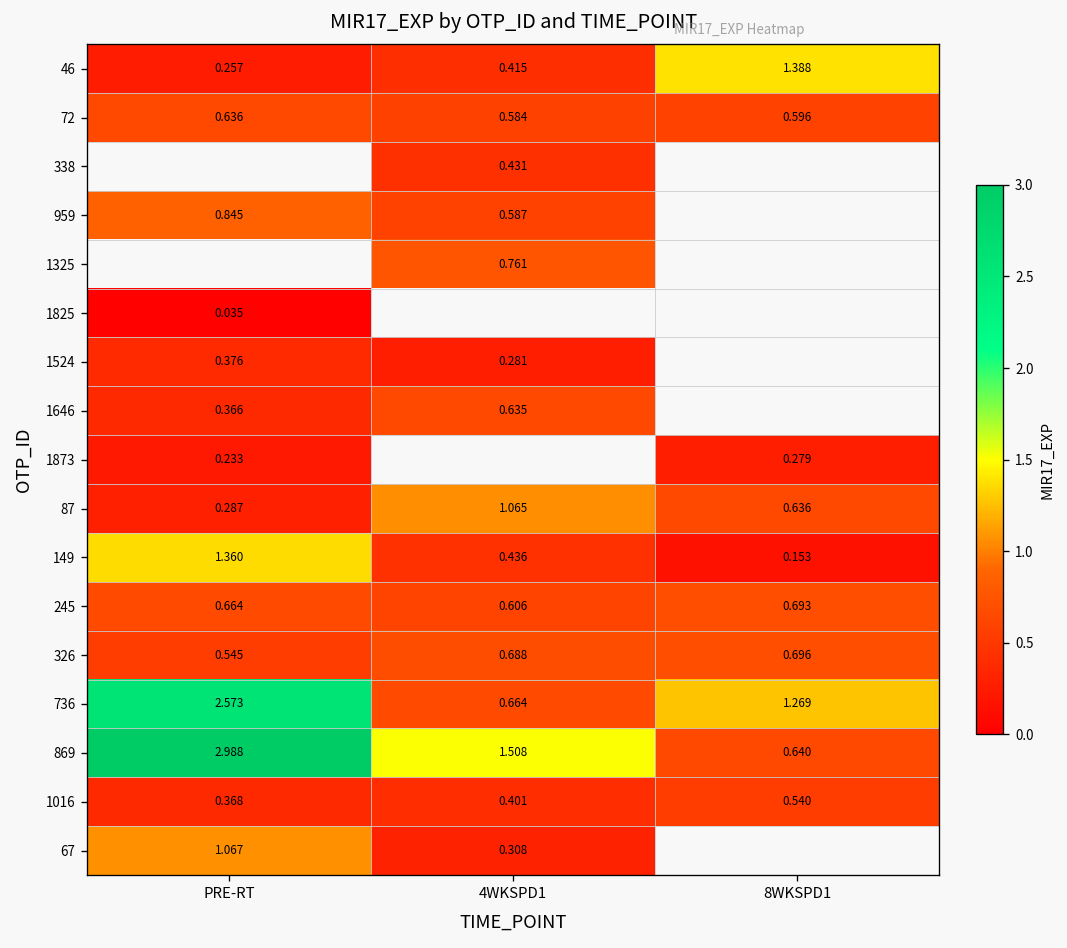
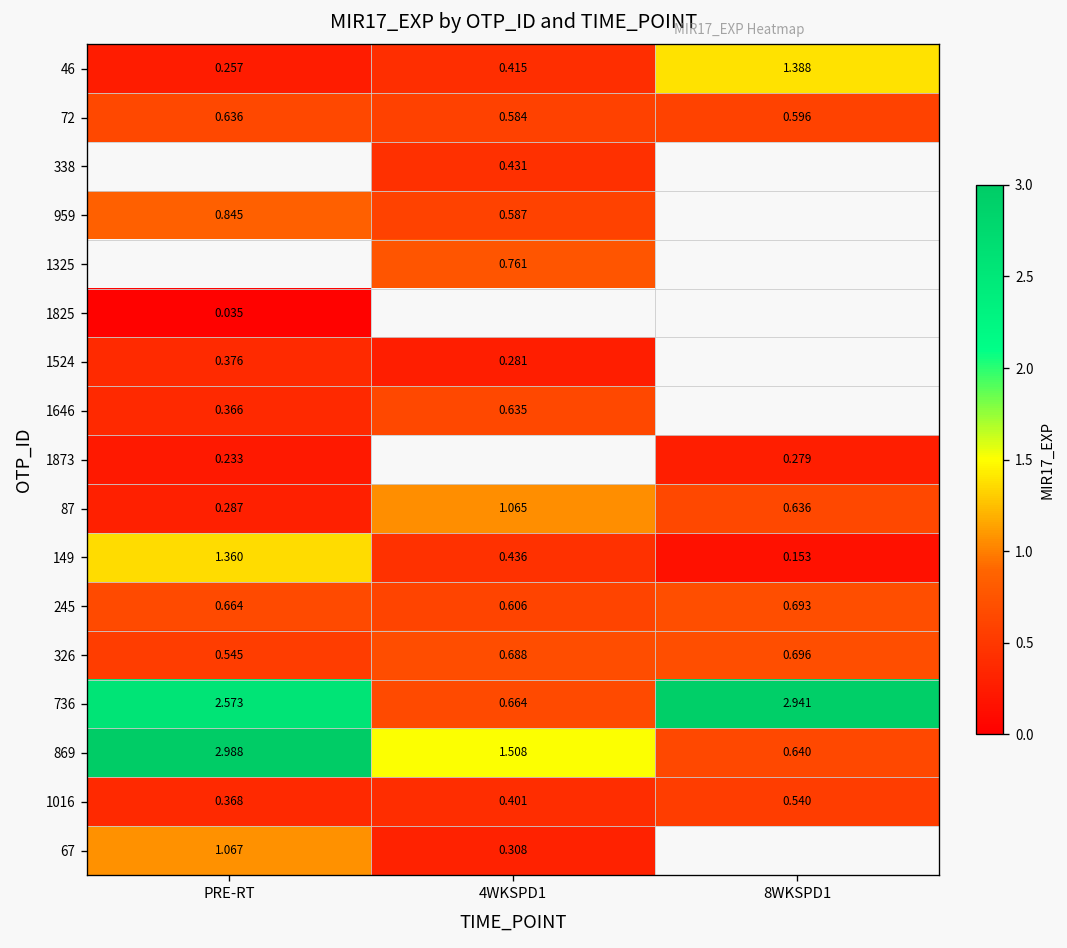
736, 8WKSPD1: 1.269 -> 2.941
